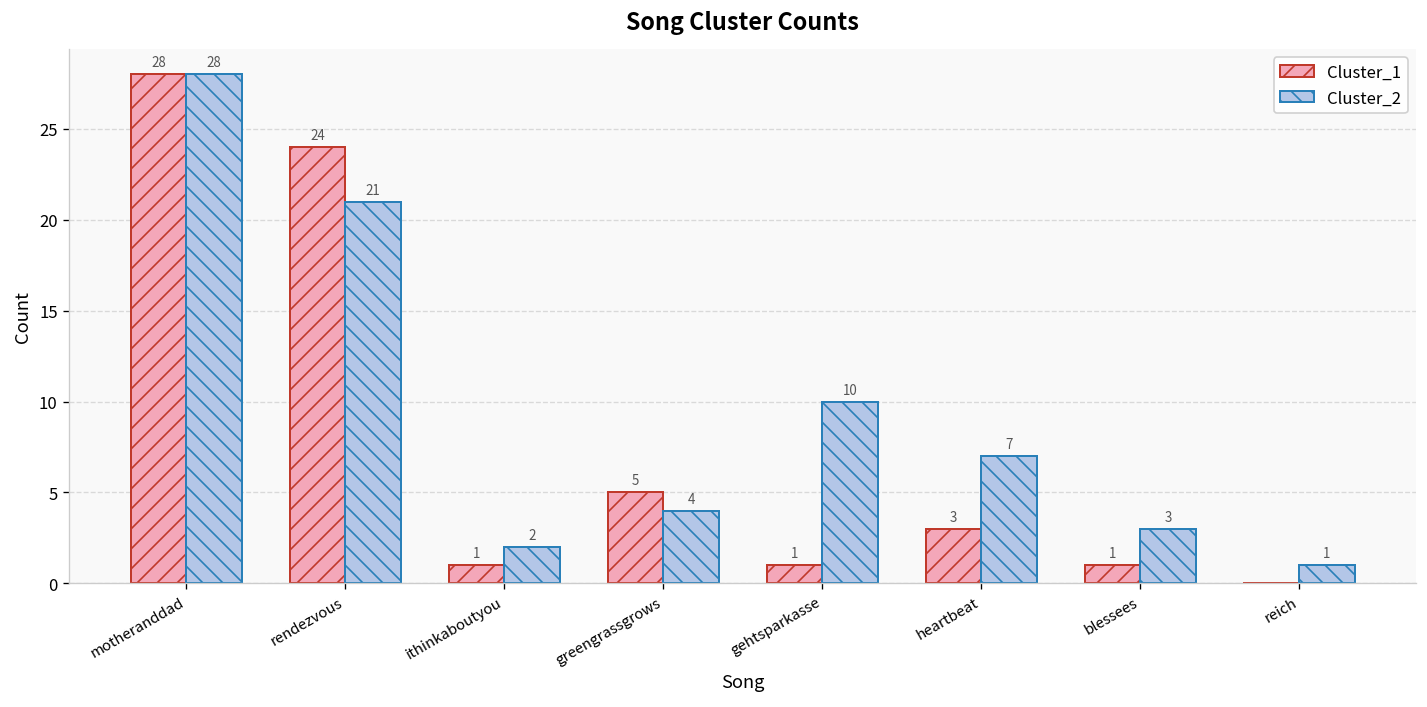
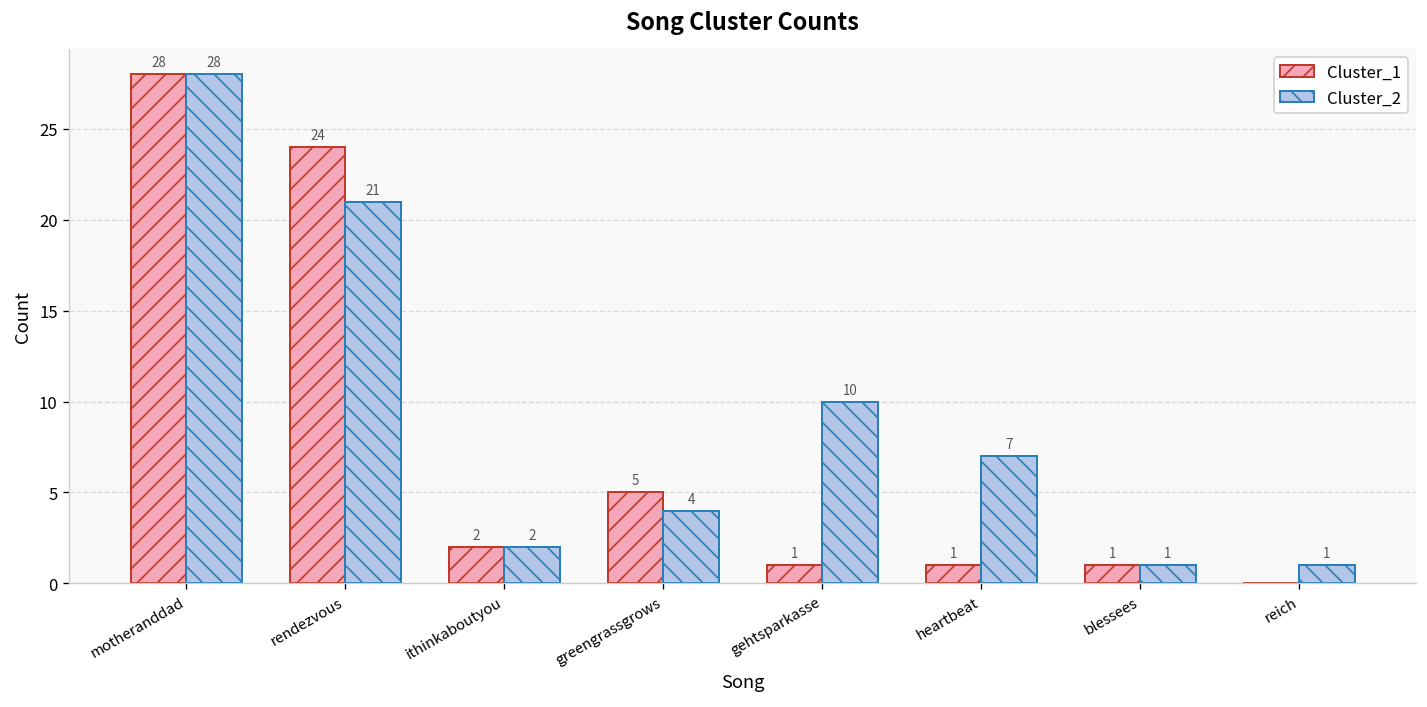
Cluster_1, ithinkaboutyou: 1 -> 2
Cluster_1, heartbeat: 3 -> 1
Cluster_2, blessees: 3 -> 1
